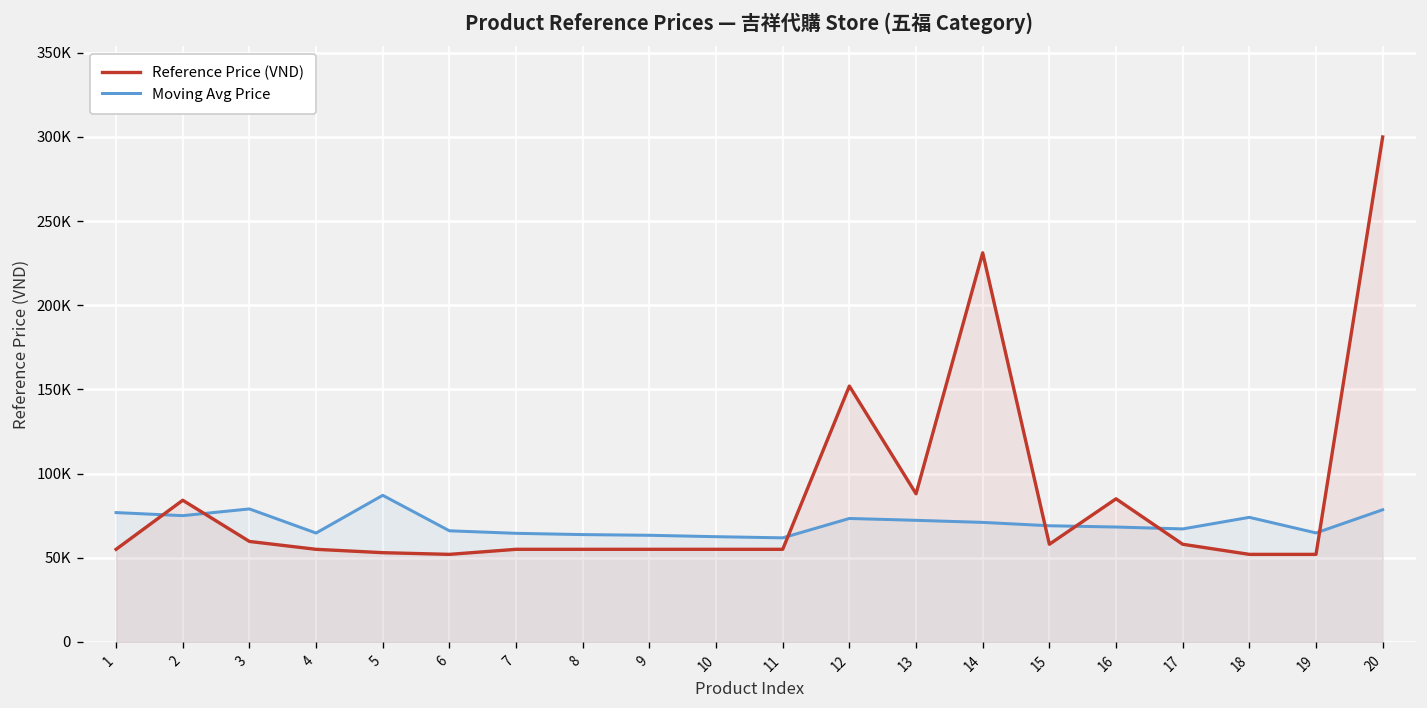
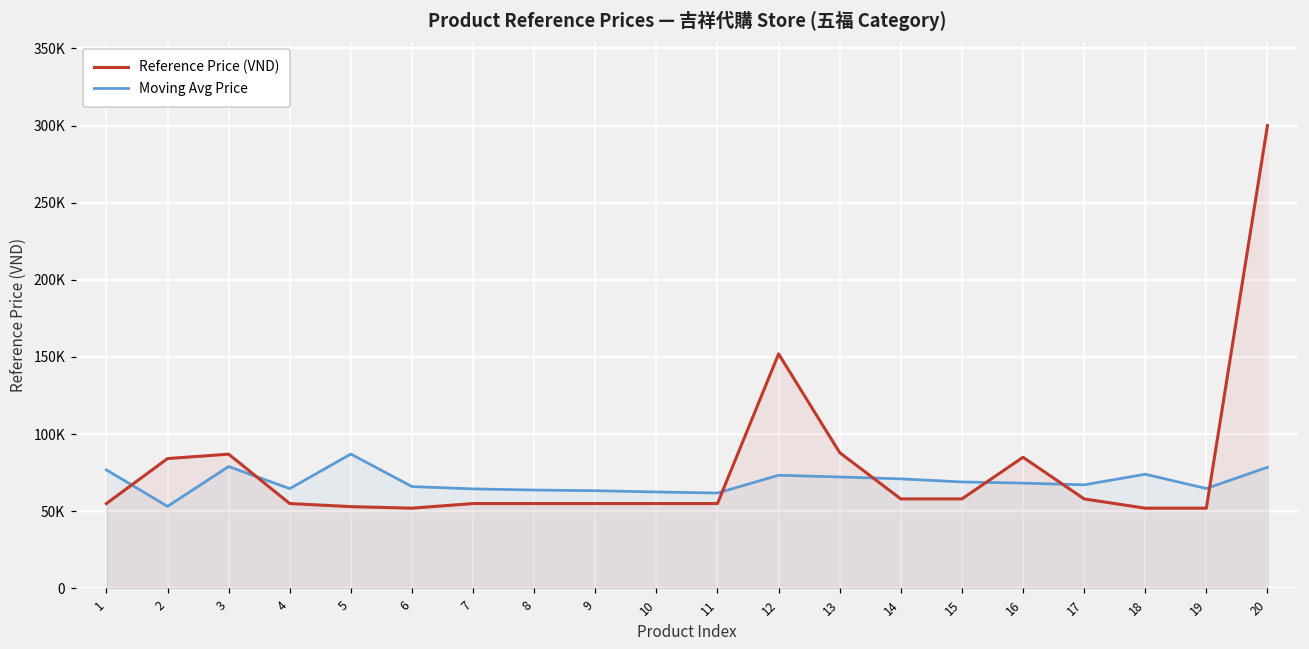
Moving Avg Price, 2: 75000 -> 53000
Reference Price (VND), 3: 60000 -> 87000
Reference Price (VND), 14: 231000 -> 58000
